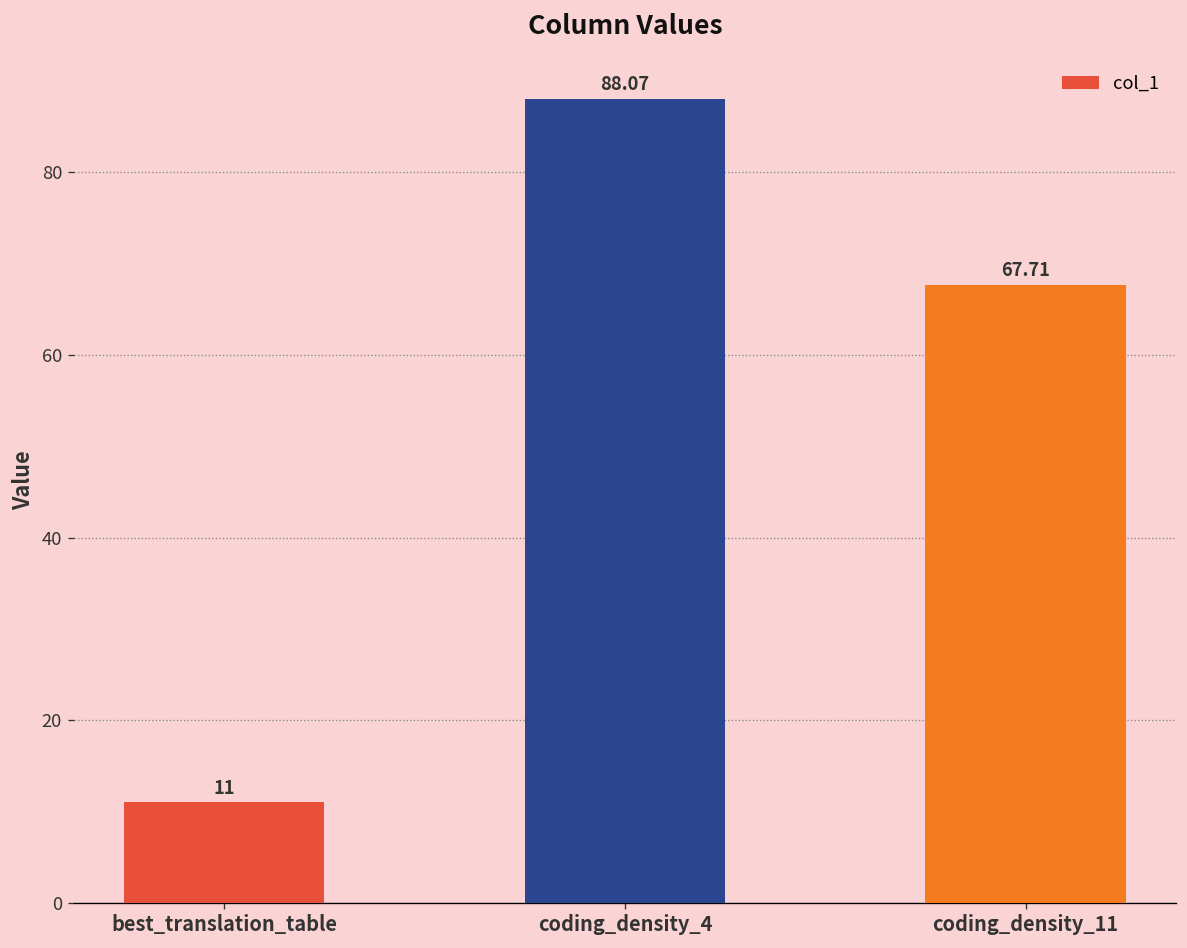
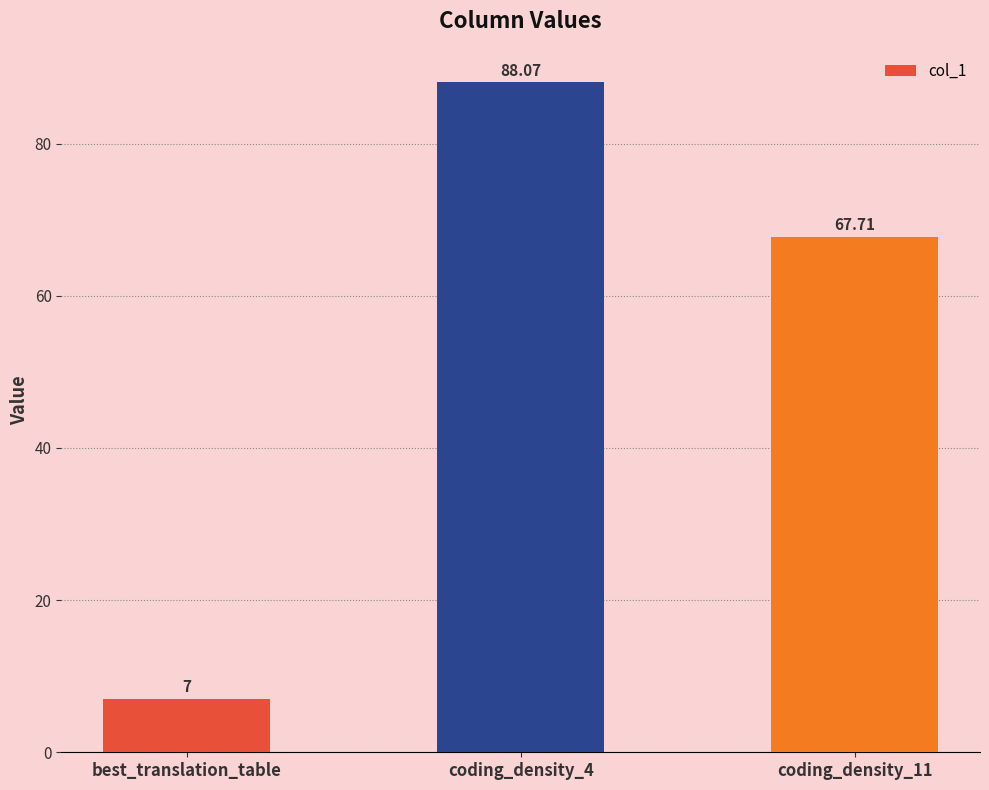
best_translation_table: 11 -> 7
